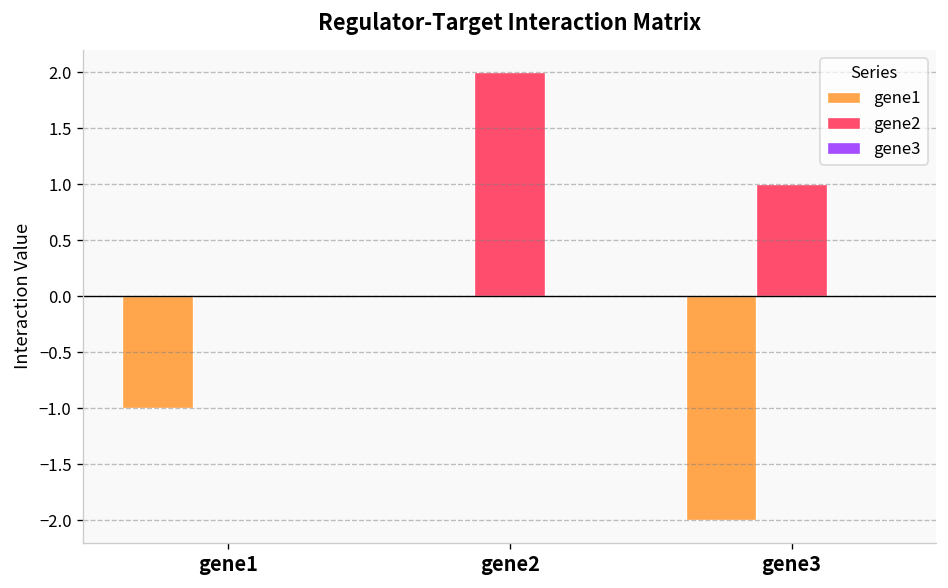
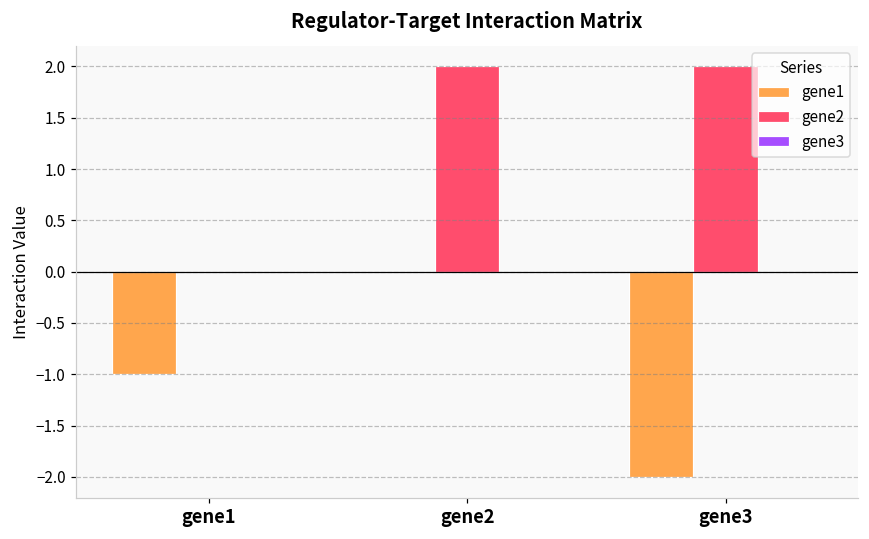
gene2, gene3: 1 -> 2
